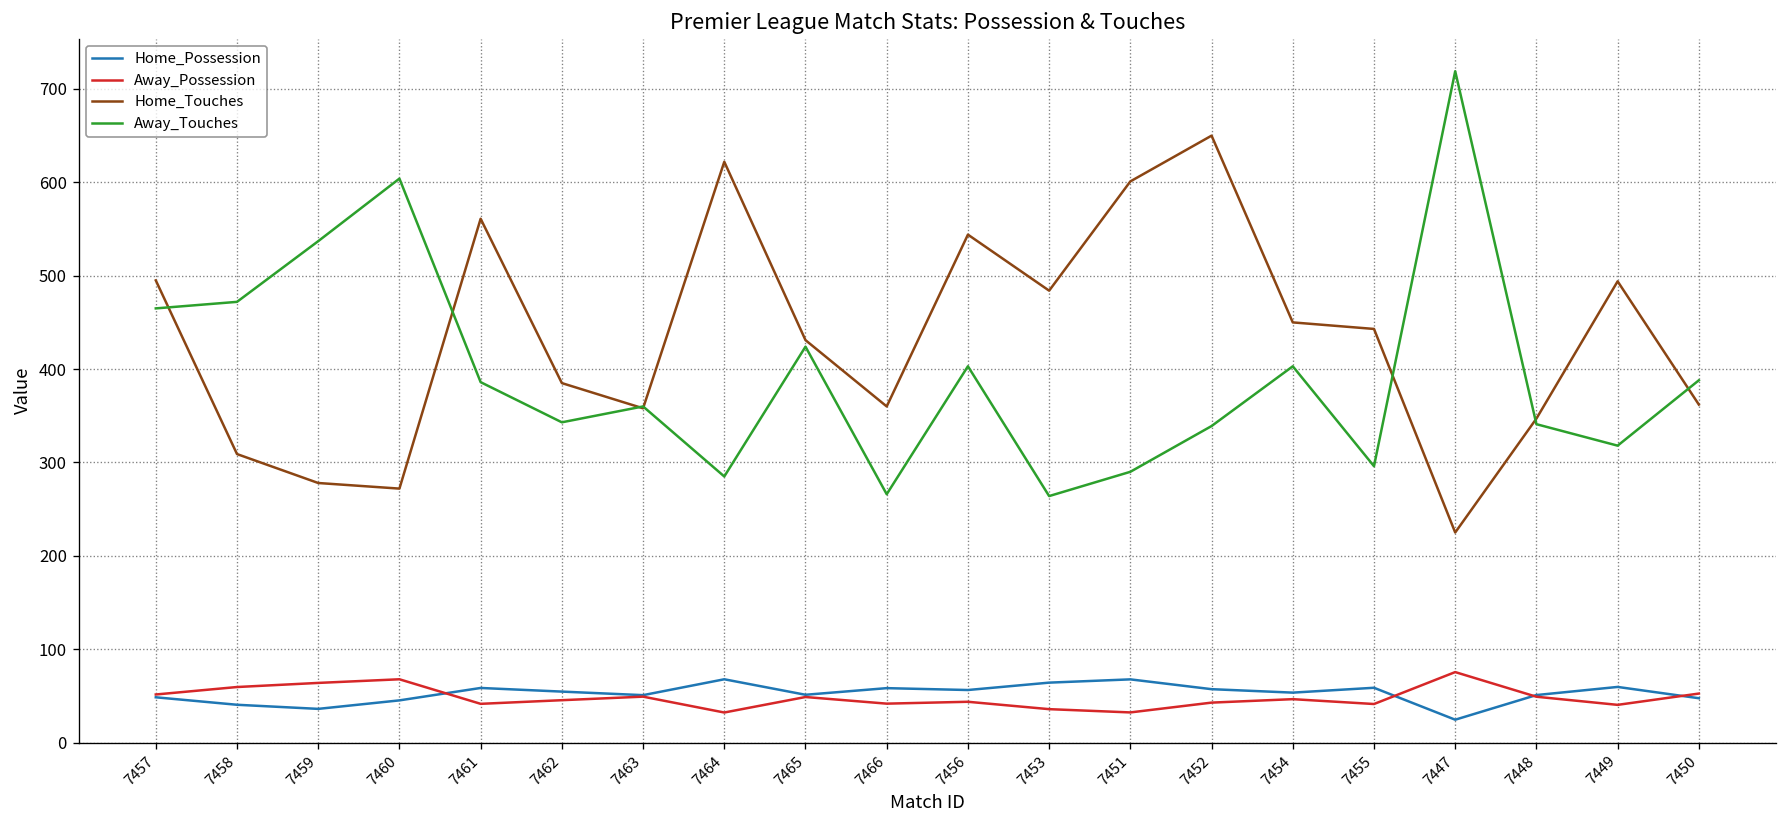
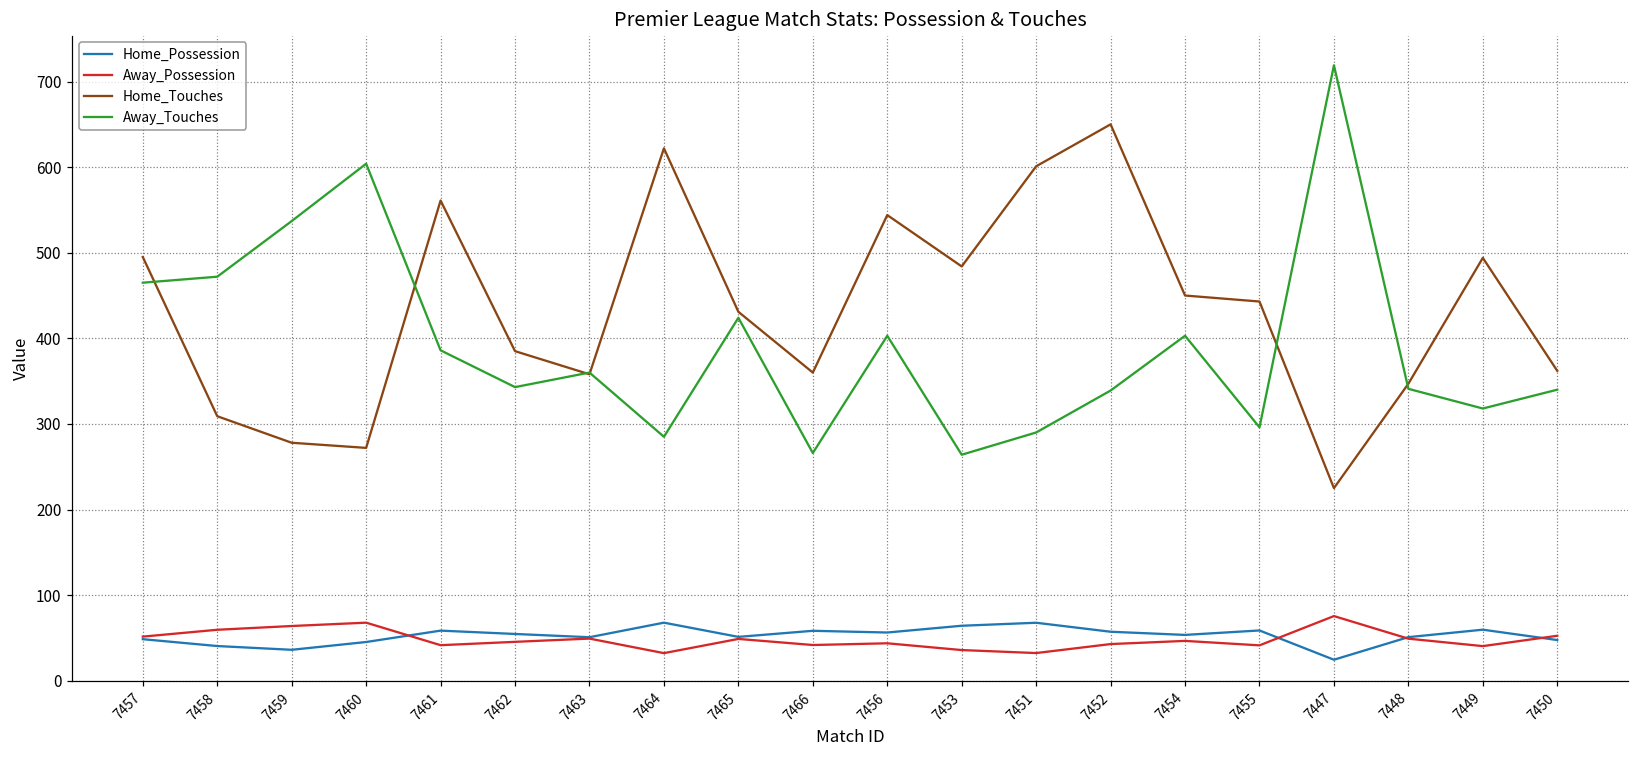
Away_Touches, 7450: 390 -> 340
